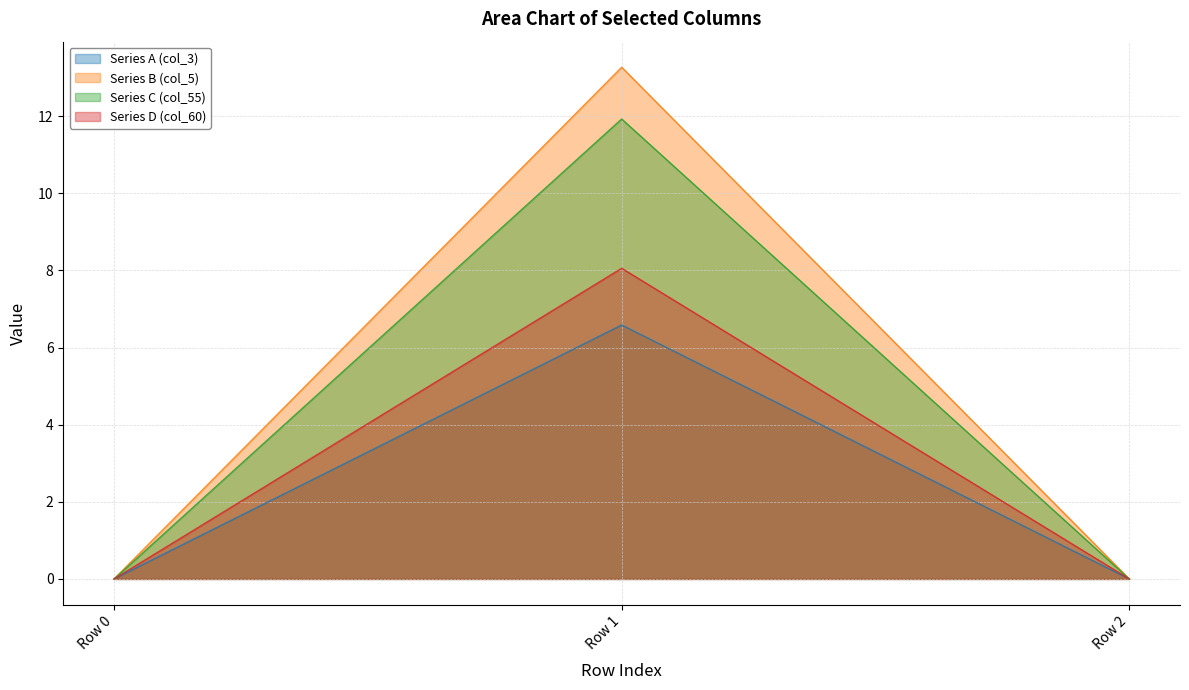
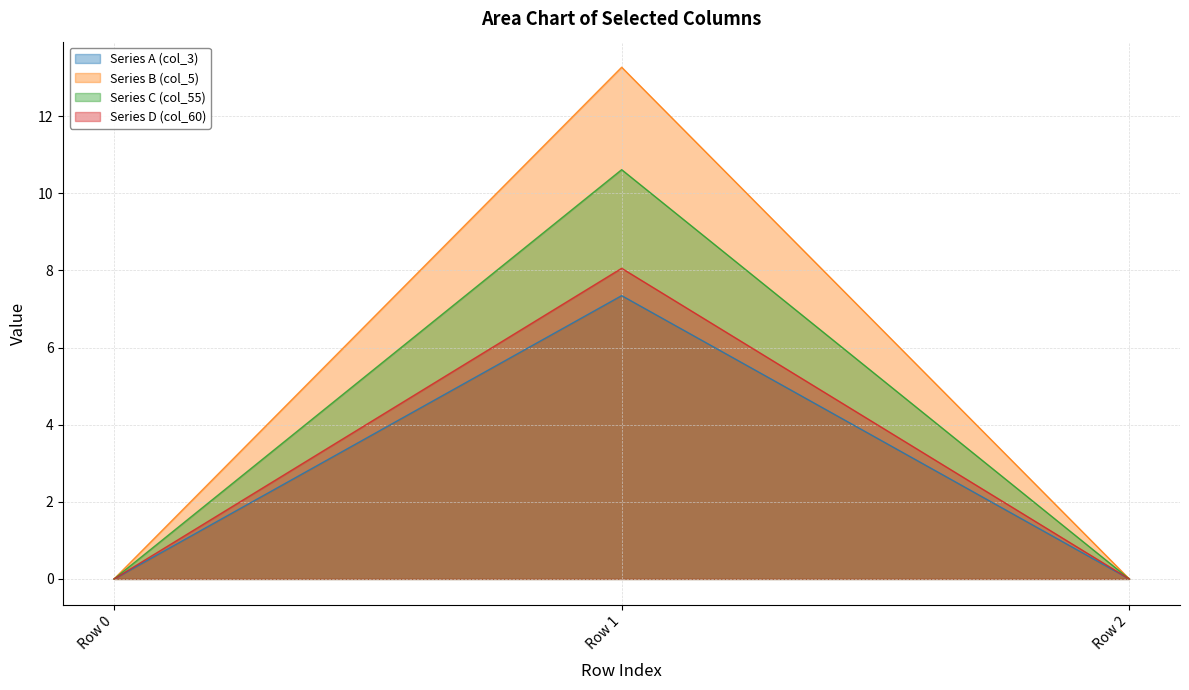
Series A (col_3), Row 1: 6.6 -> 7.3
Series C (col_55), Row 1: 11.9 -> 10.6
